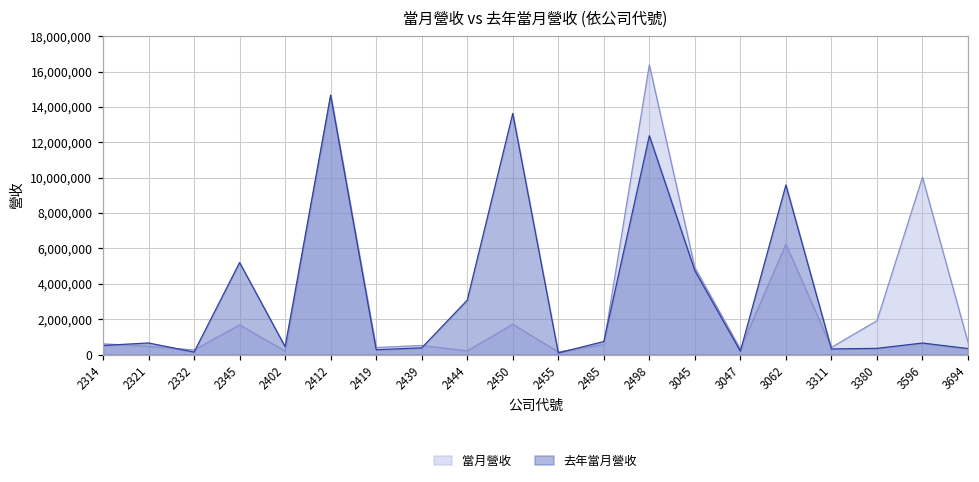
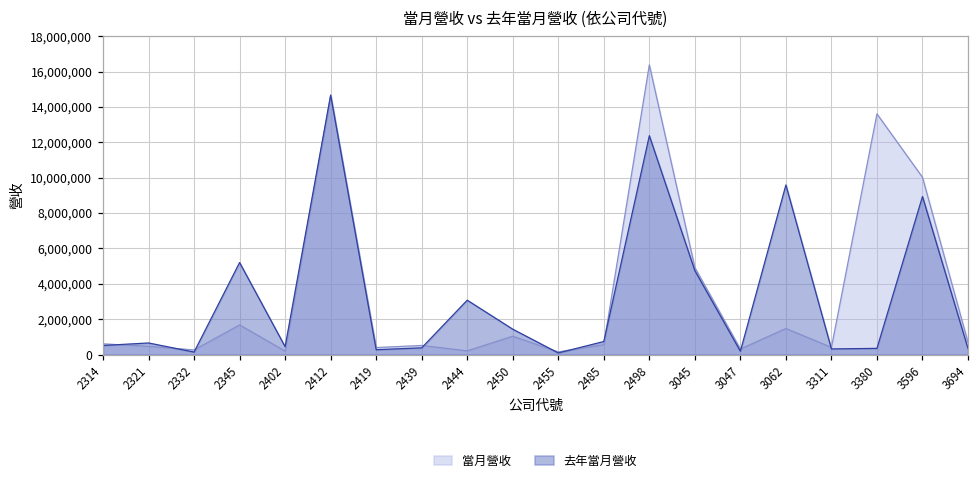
當月營收, 2450: 1,700,000 -> 1,000,000
去年當月營收, 2450: 13,600,000 -> 1,400,000
當月營收, 3062: 6,200,000 -> 1,500,000
當月營收, 3380: 1,900,000 -> 13,600,000
去年當月營收, 3596: 600,000 -> 8,900,000
